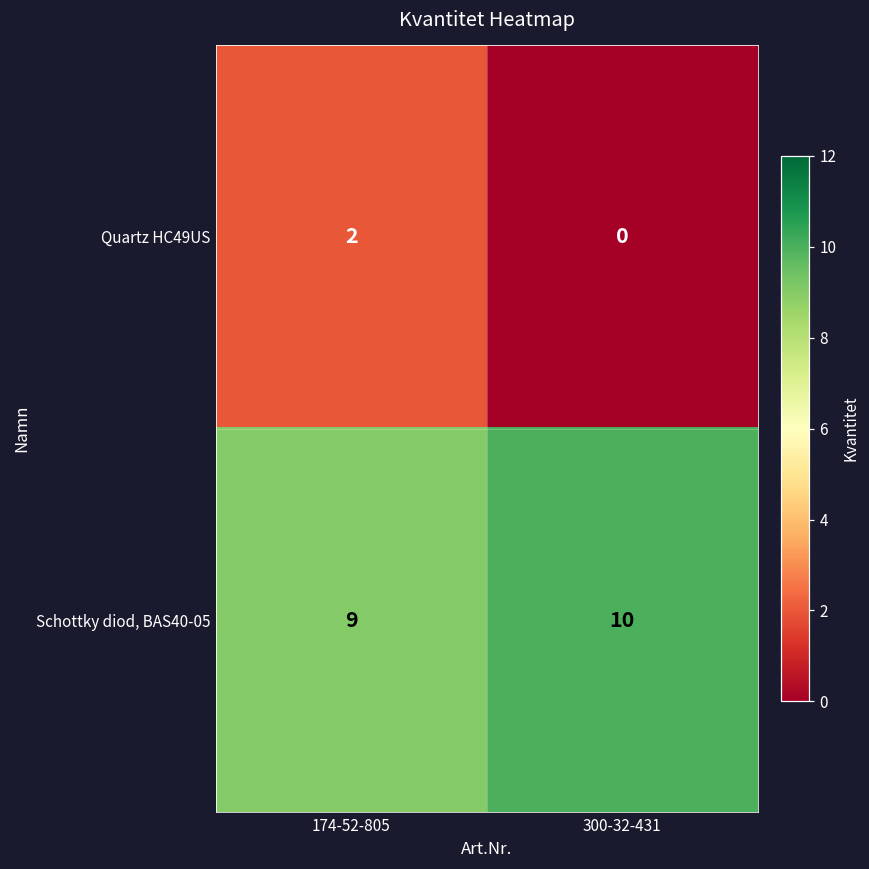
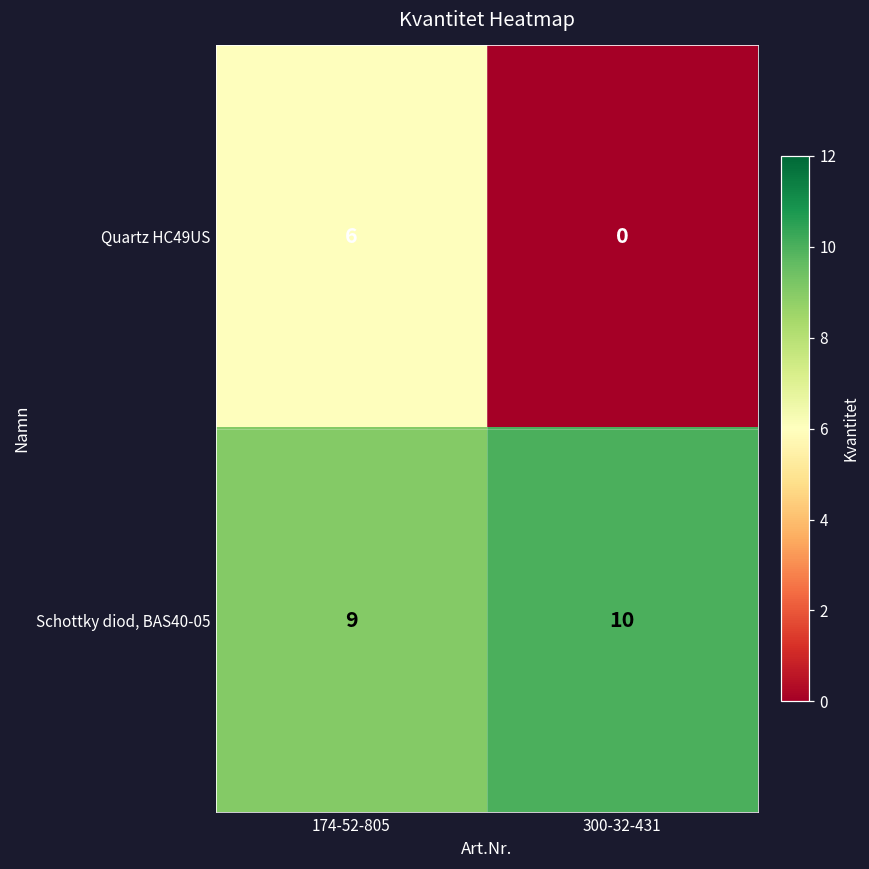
Quartz HC49US, 174-52-805: 2 -> 6
